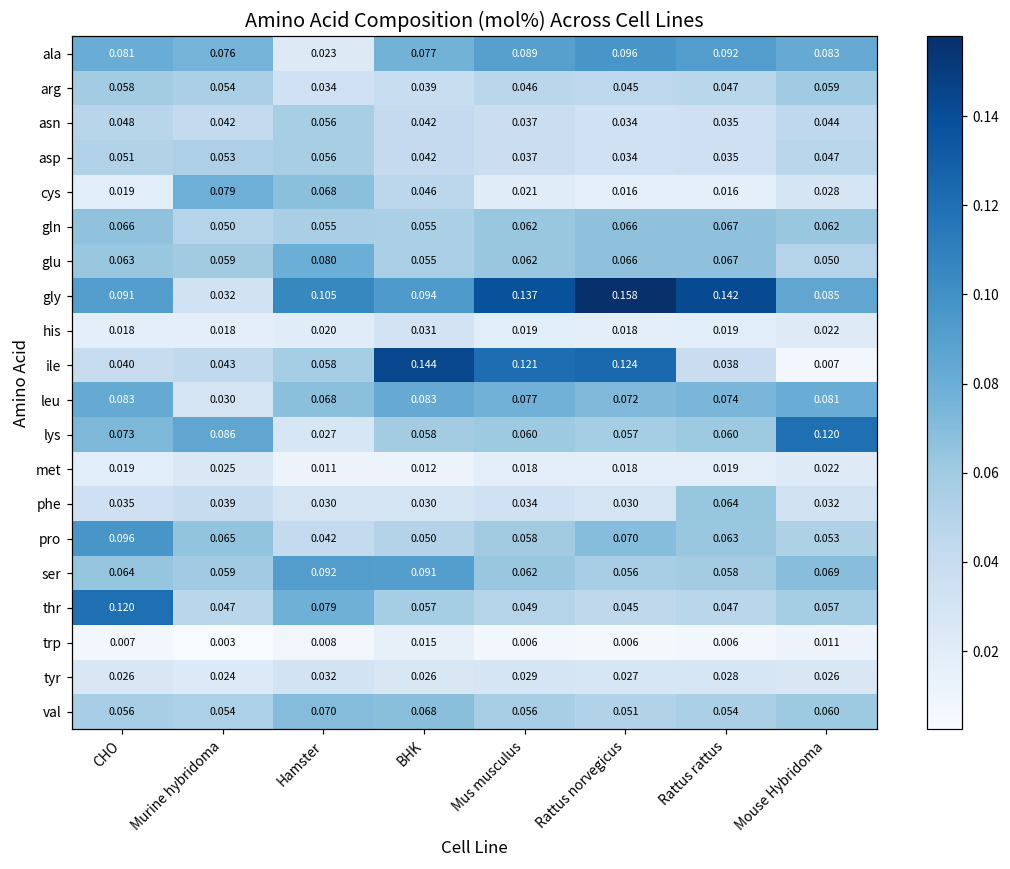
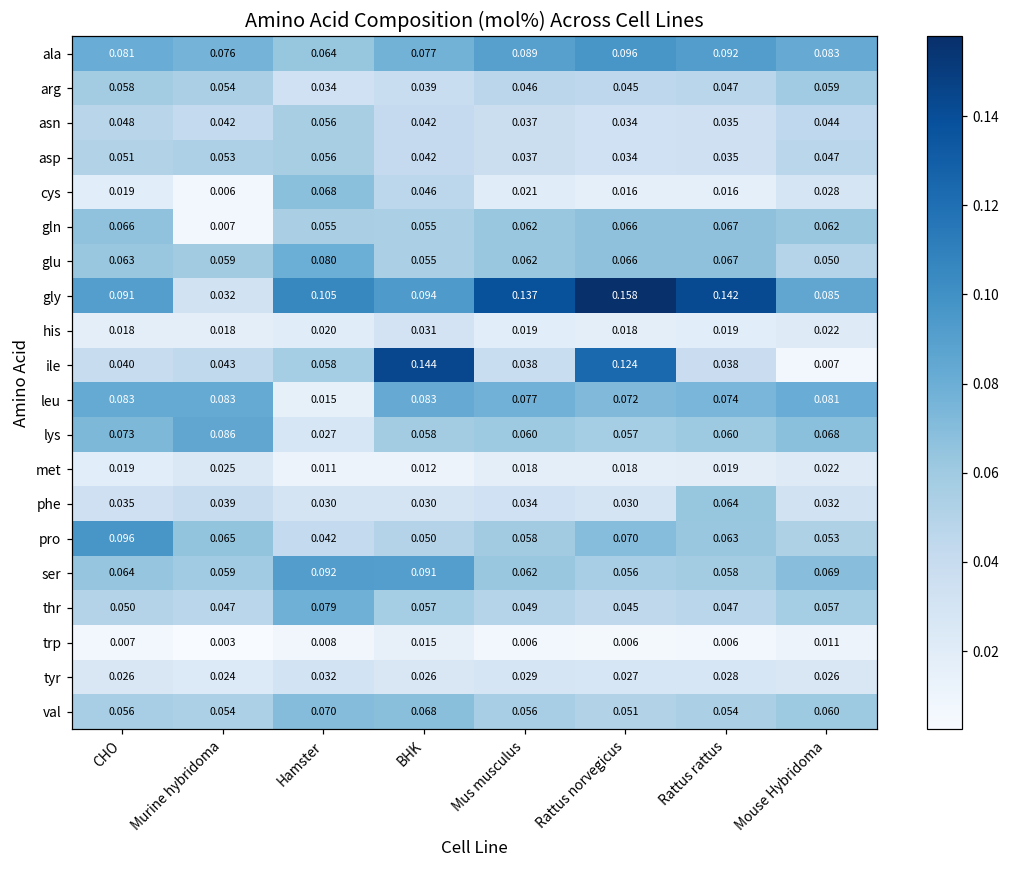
ala, Hamster: 0.023 -> 0.064
cys, Murine hybridoma: 0.079 -> 0.006
gln, Murine hybridoma: 0.050 -> 0.007
ile, Mus musculus: 0.121 -> 0.038
leu, Murine hybridoma: 0.030 -> 0.083
leu, Hamster: 0.068 -> 0.015
lys, Mouse Hybridoma: 0.120 -> 0.068
thr, CHO: 0.120 -> 0.050
